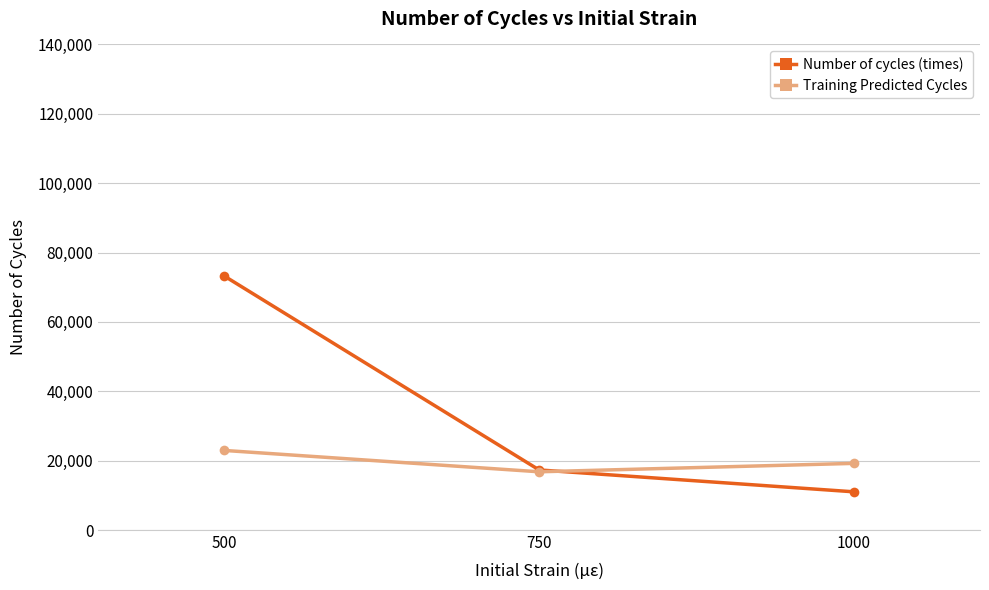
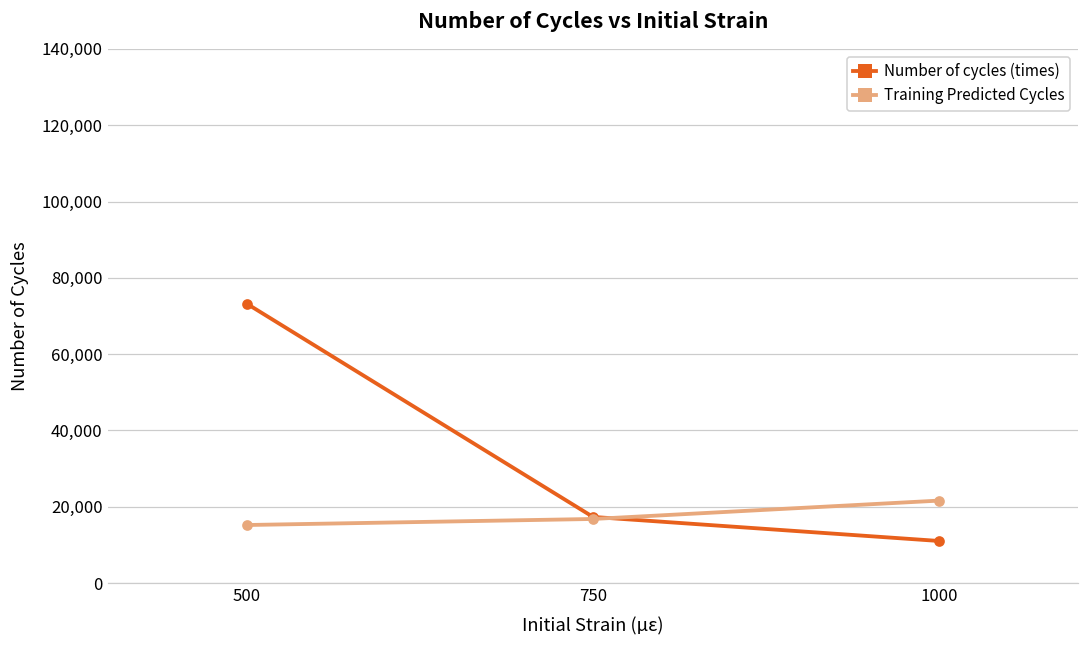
Training Predicted Cycles, 500: 23,000 -> 15,000
Training Predicted Cycles, 1000: 19,000 -> 22,000
